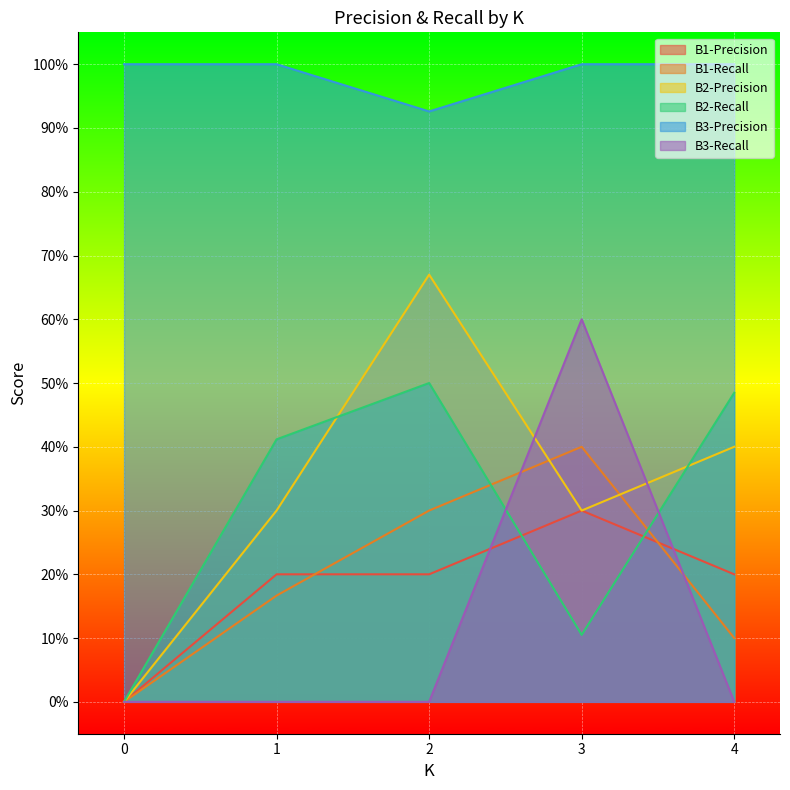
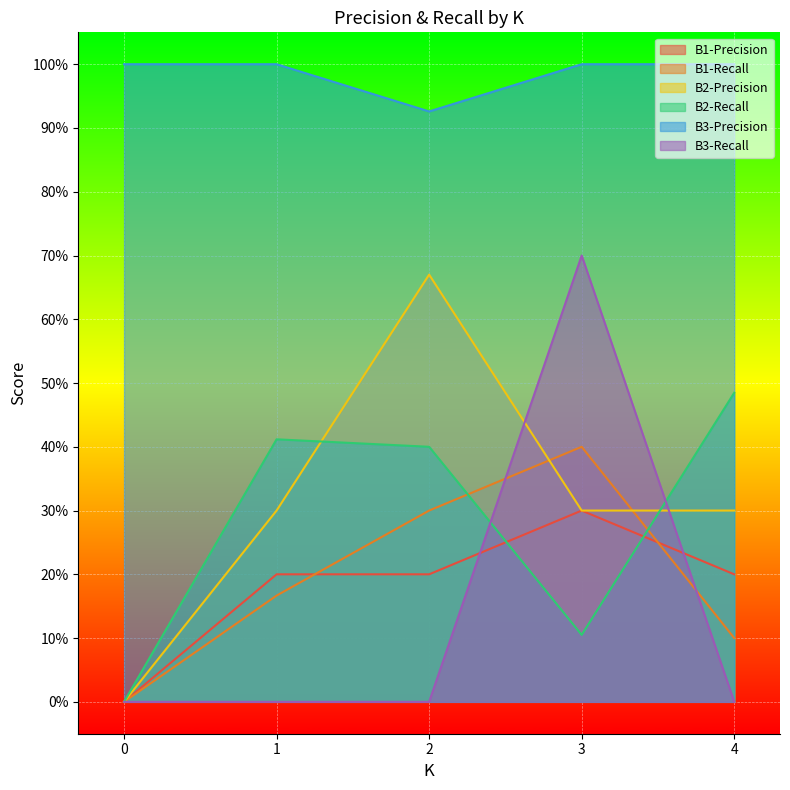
B2-Recall, 2: 50% -> 40%
B3-Recall, 3: 60% -> 70%
B2-Precision, 4: 40% -> 30%
